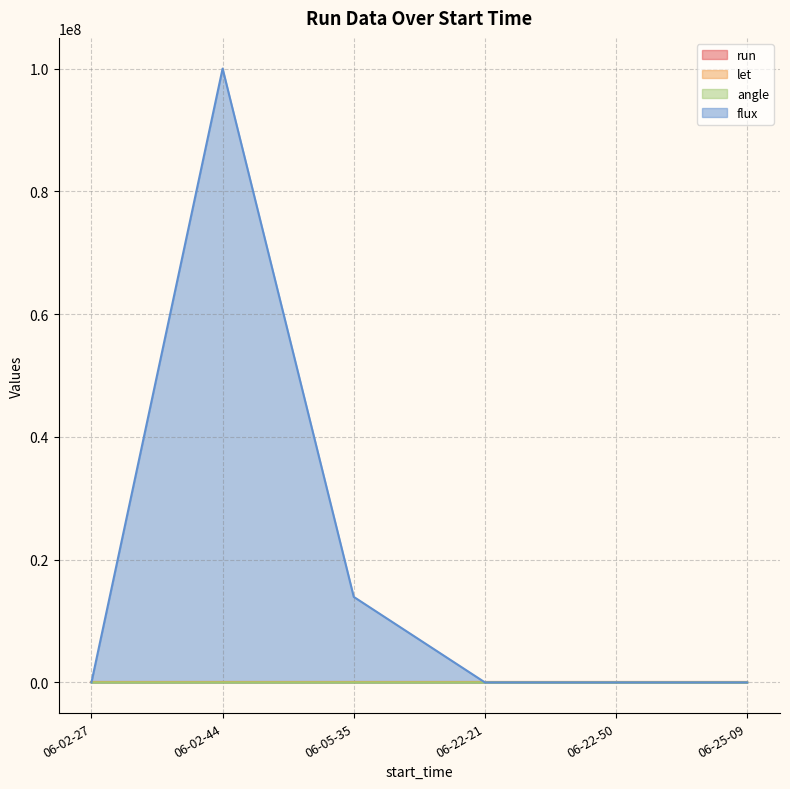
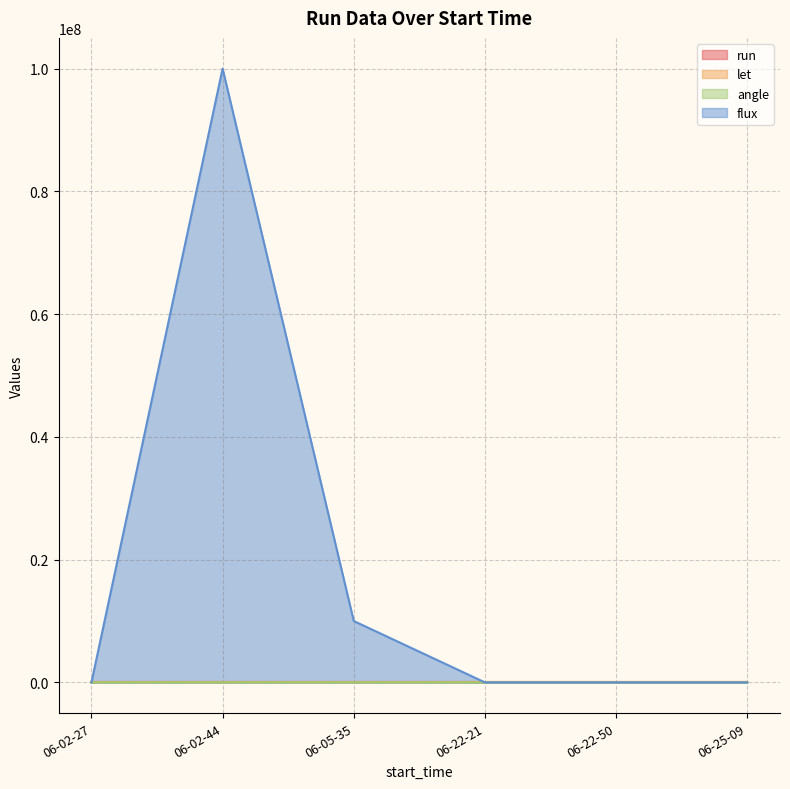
flux, 06-05-35: 14000000 -> 10000000
